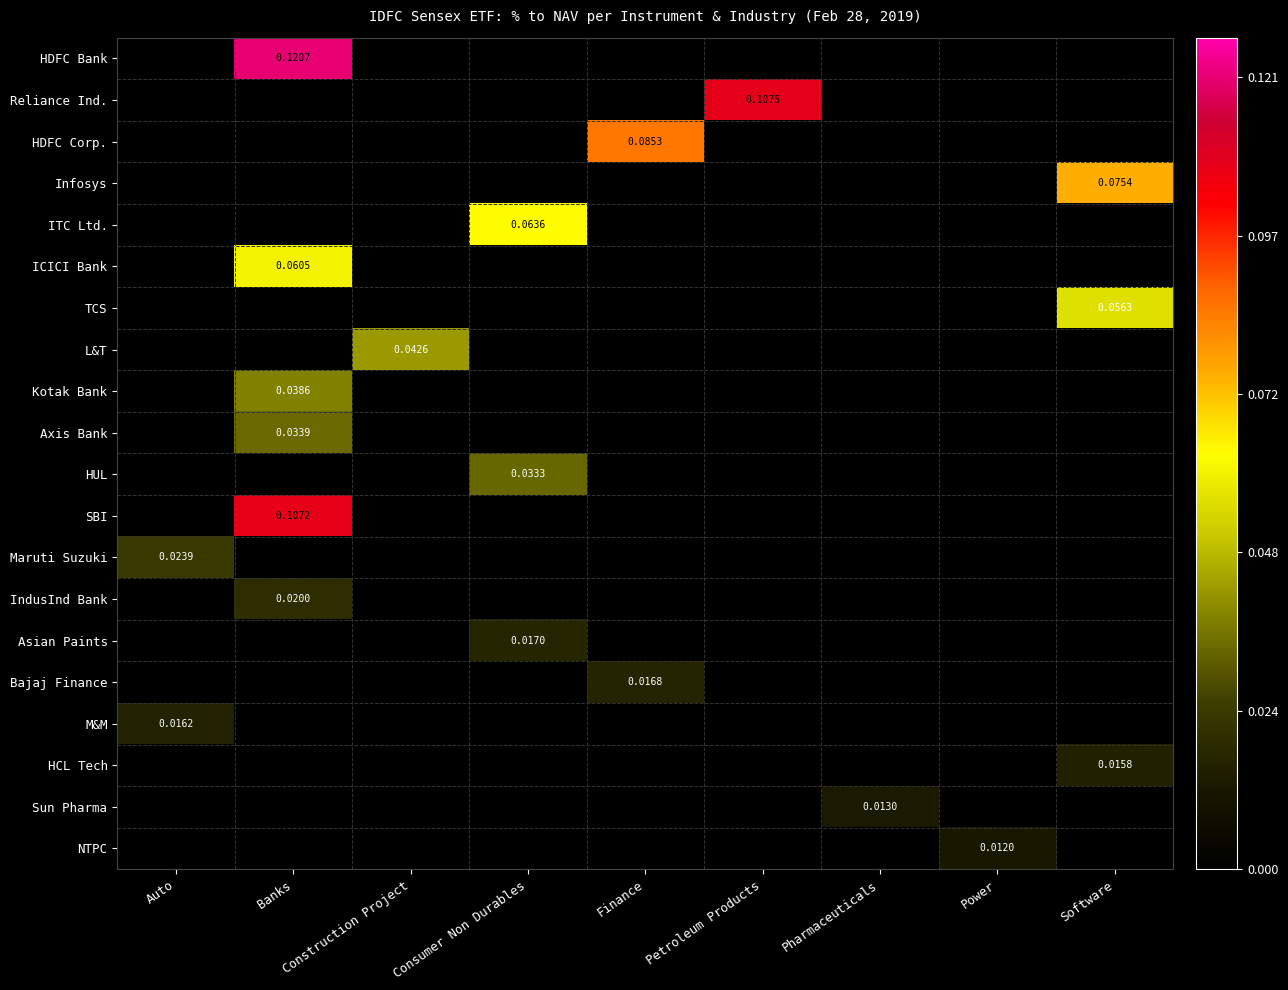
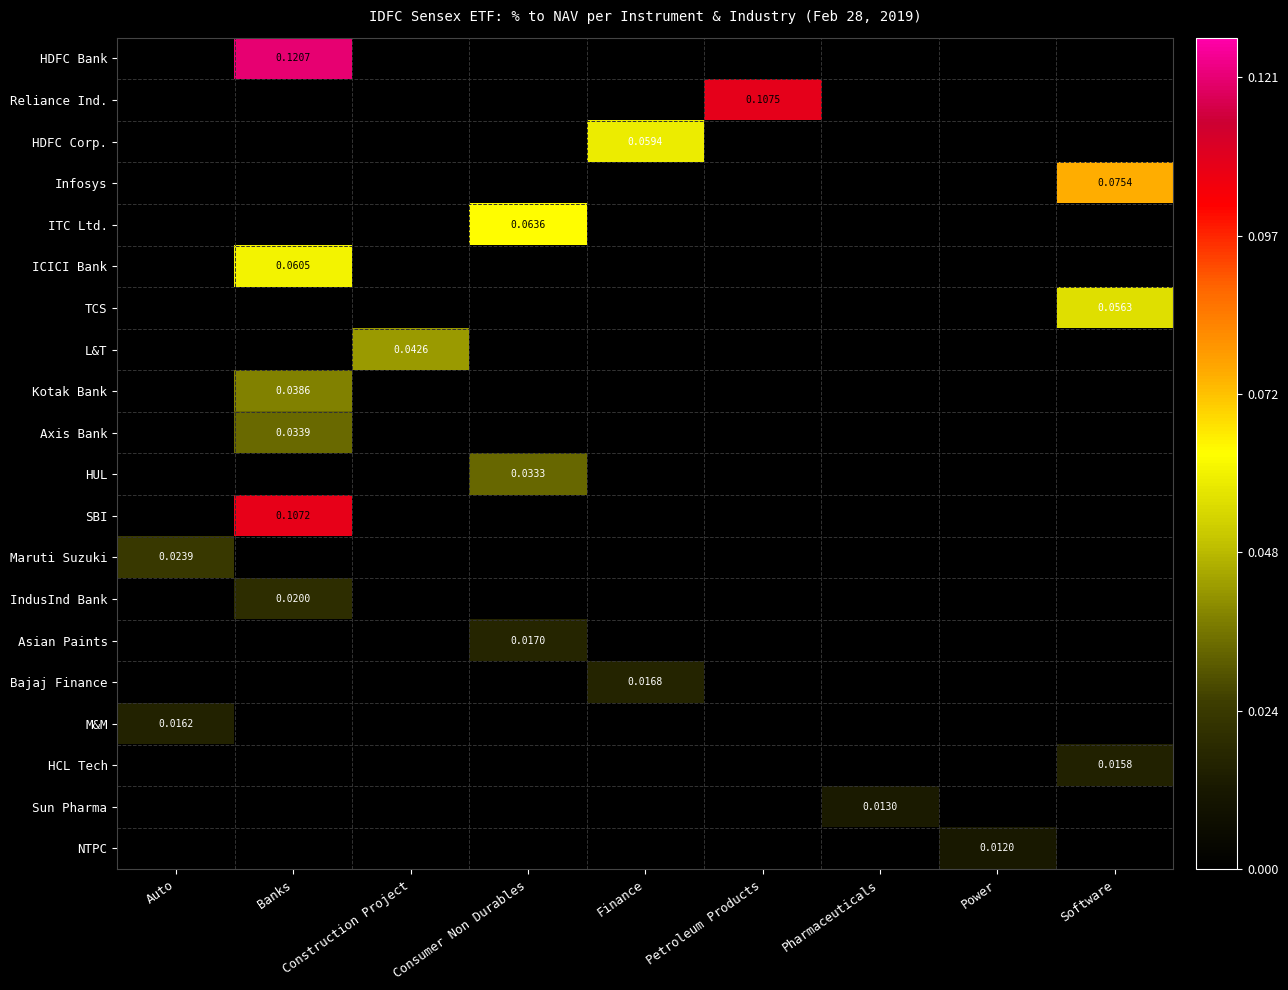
HDFC Corp., Finance: 0.0853 -> 0.0594
